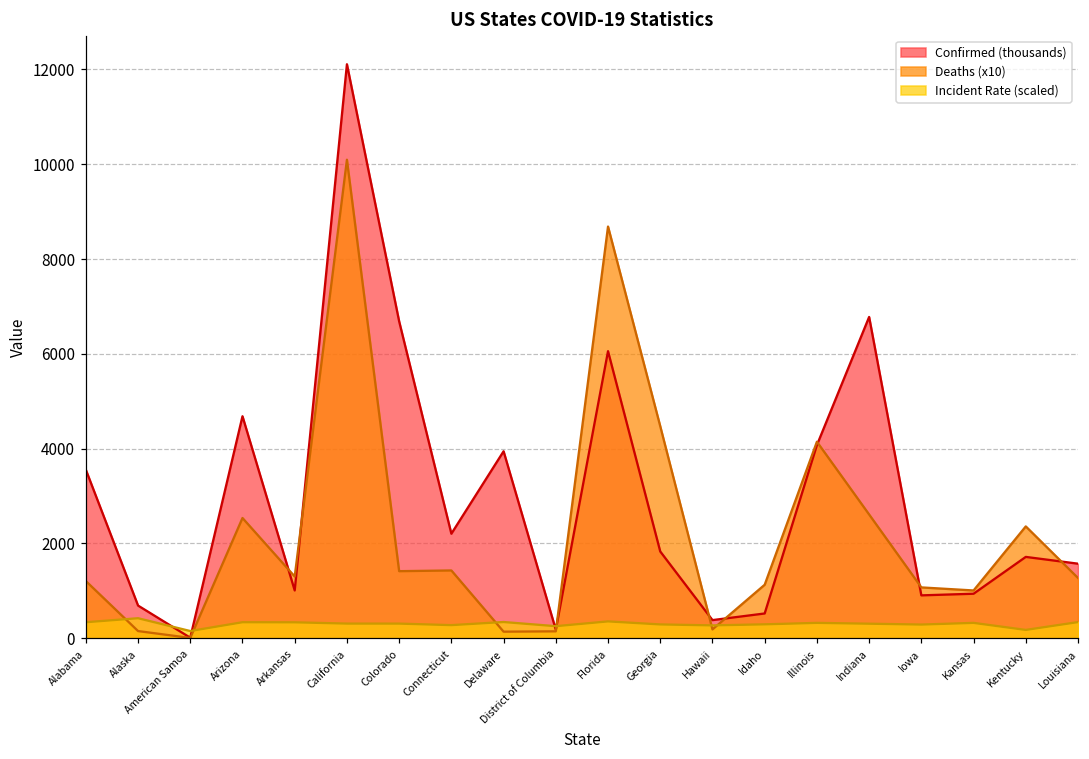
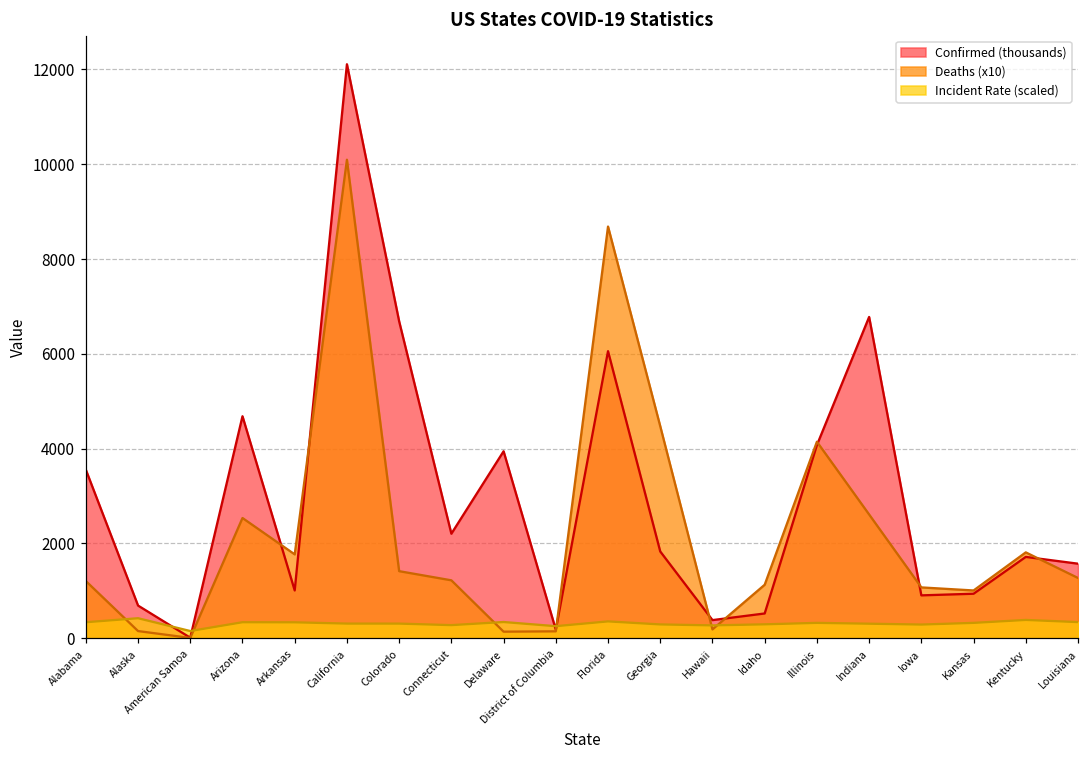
Deaths (x10), Arkansas: 1300 -> 1800
Deaths (x10), Connecticut: 1400 -> 1200
Deaths (x10), Kentucky: 2400 -> 1800
Incident Rate (scaled), Kentucky: 200 -> 400
